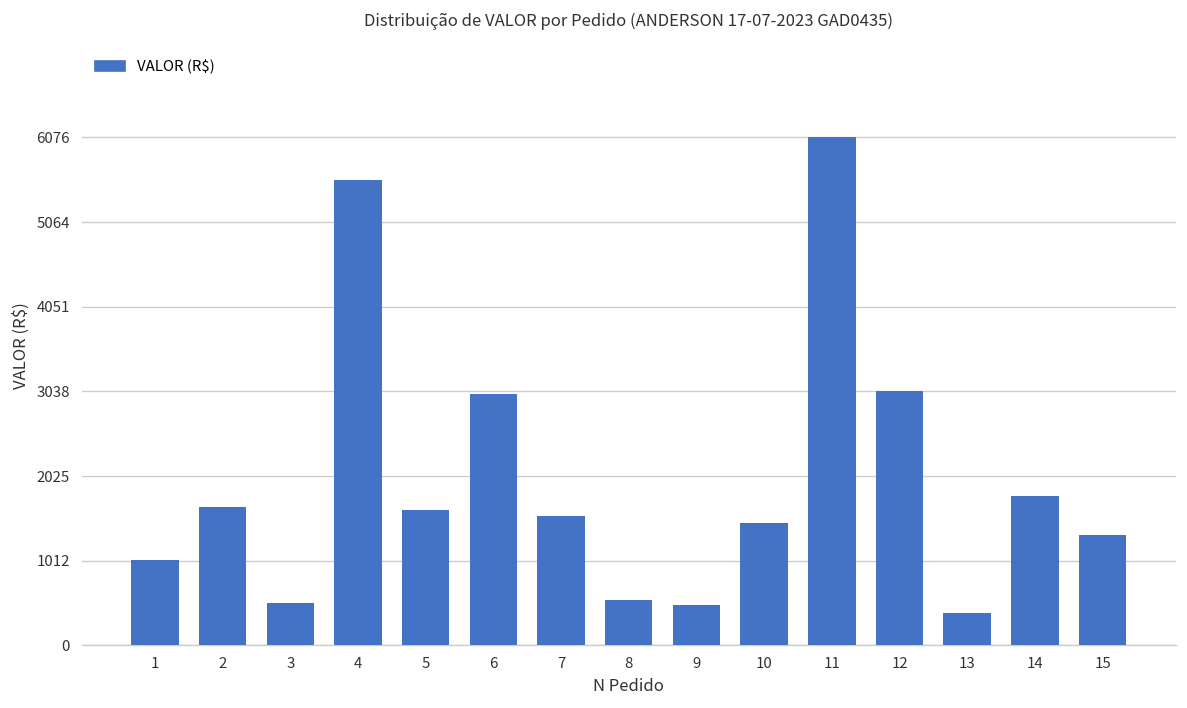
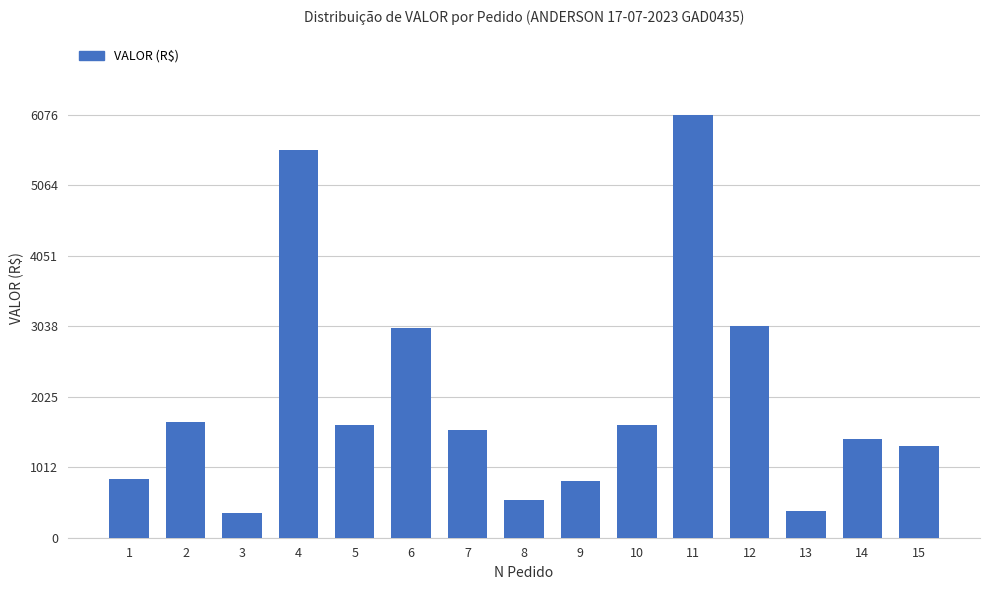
1: 1000 -> 800
3: 500 -> 300
9: 500 -> 800
10: 1500 -> 1600
14: 1800 -> 1400
